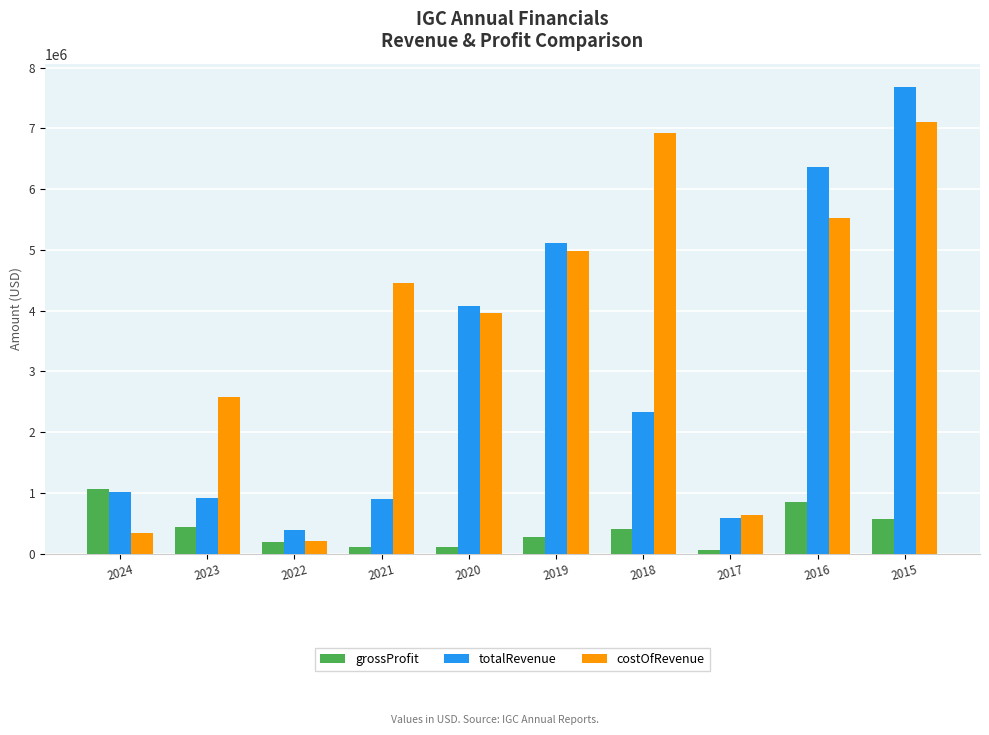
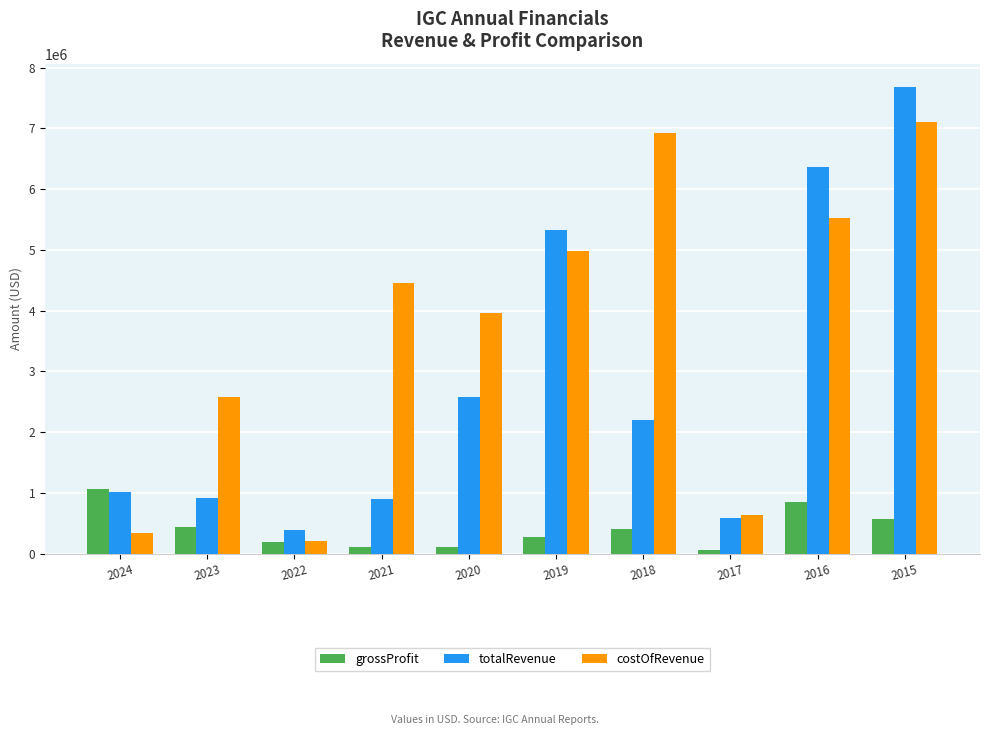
totalRevenue, 2020: 4100000 -> 2600000
totalRevenue, 2019: 5100000 -> 5300000
totalRevenue, 2018: 2300000 -> 2200000
